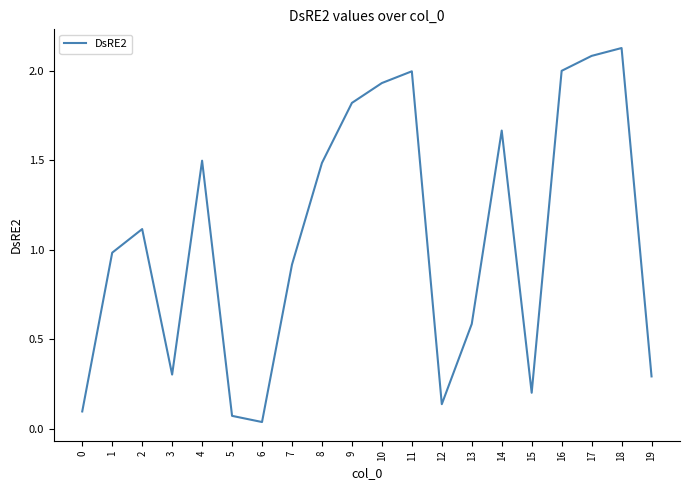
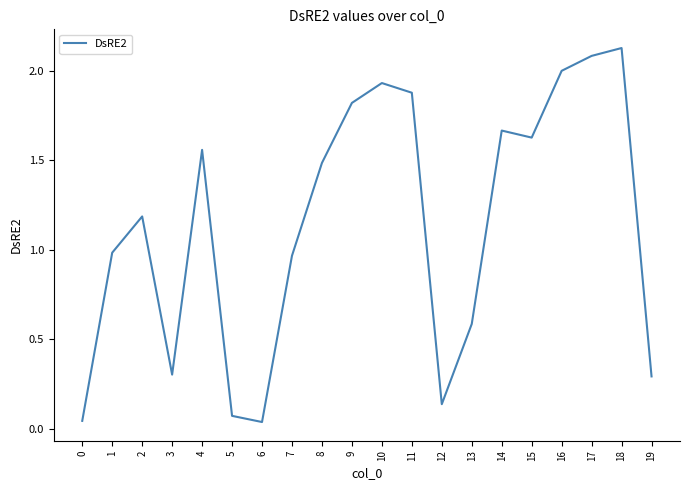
0: 0.10 -> 0.04
2: 1.12 -> 1.19
4: 1.50 -> 1.56
7: 0.92 -> 0.97
11: 2.00 -> 1.88
15: 0.20 -> 1.63
